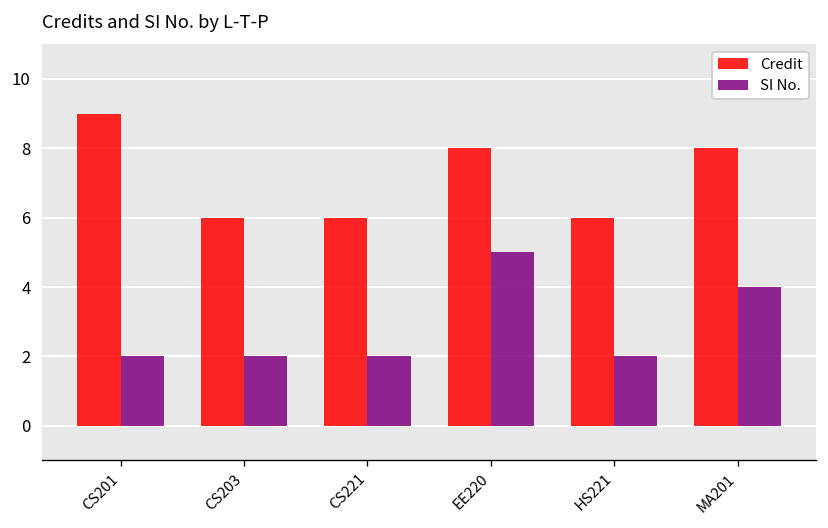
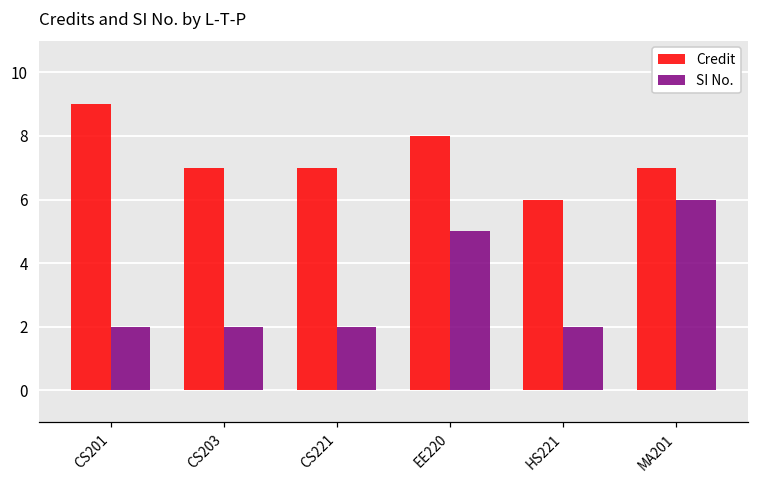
Credit, CS203: 6 -> 7
Credit, CS221: 6 -> 7
Credit, MA201: 8 -> 7
SI No., MA201: 4 -> 6
